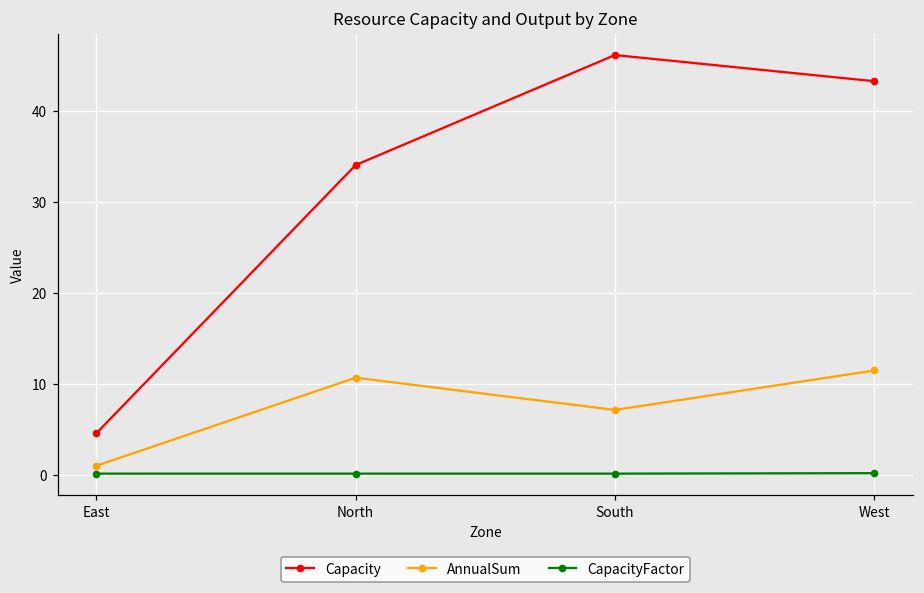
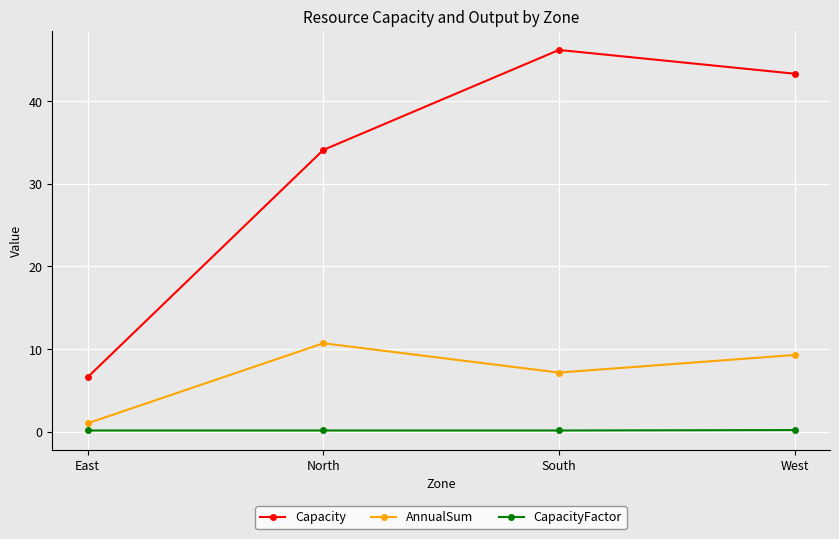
Capacity, East: 5 -> 7
AnnualSum, West: 12 -> 9
